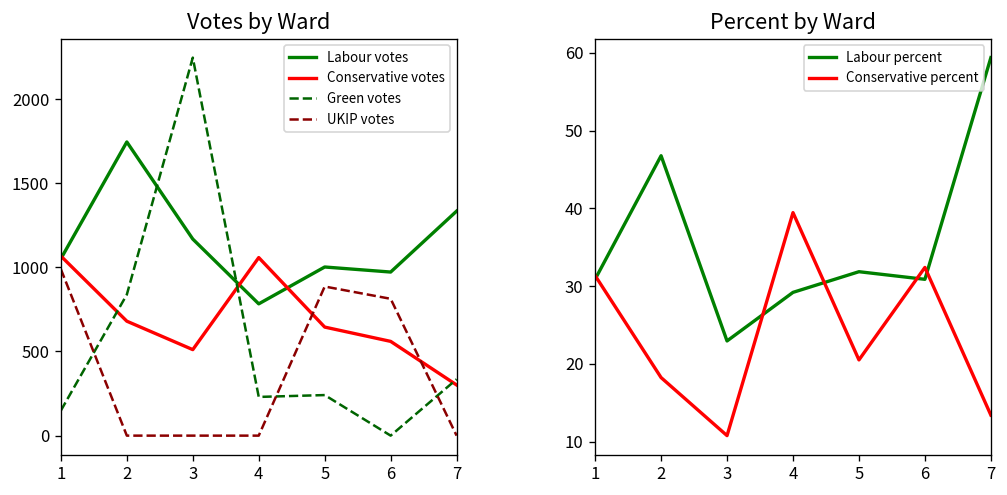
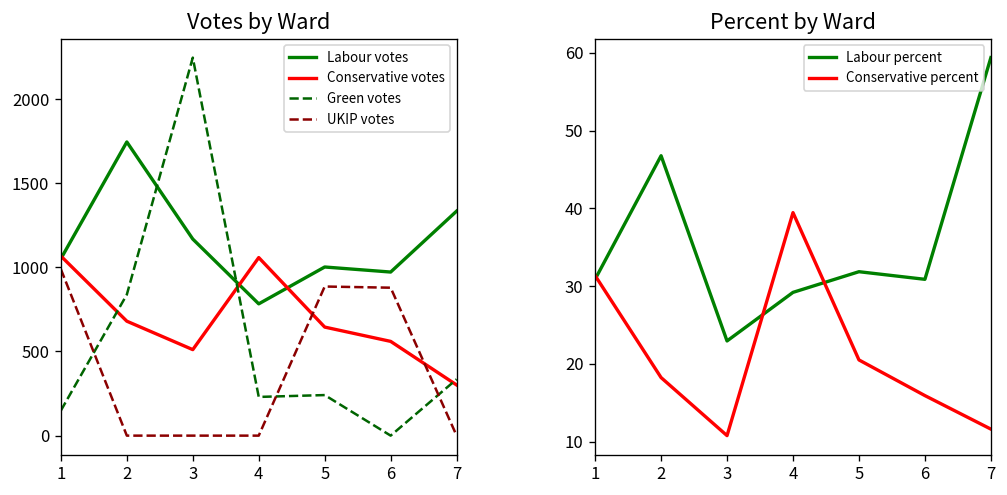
Votes by Ward, UKIP votes, 6: 810 -> 880
Percent by Ward, Conservative percent, 6: 32 -> 16
Percent by Ward, Conservative percent, 7: 13 -> 12
